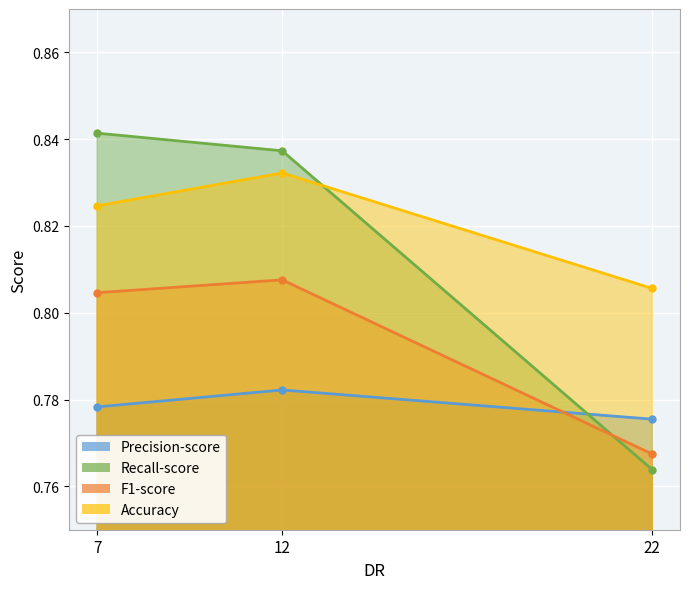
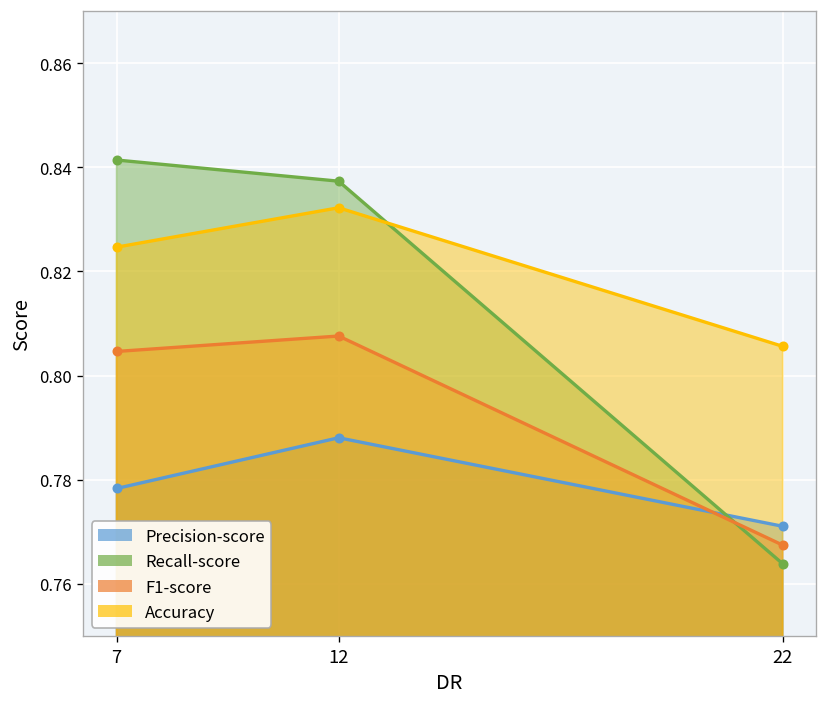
Precision-score, 12: 0.782 -> 0.788
Precision-score, 22: 0.775 -> 0.771
